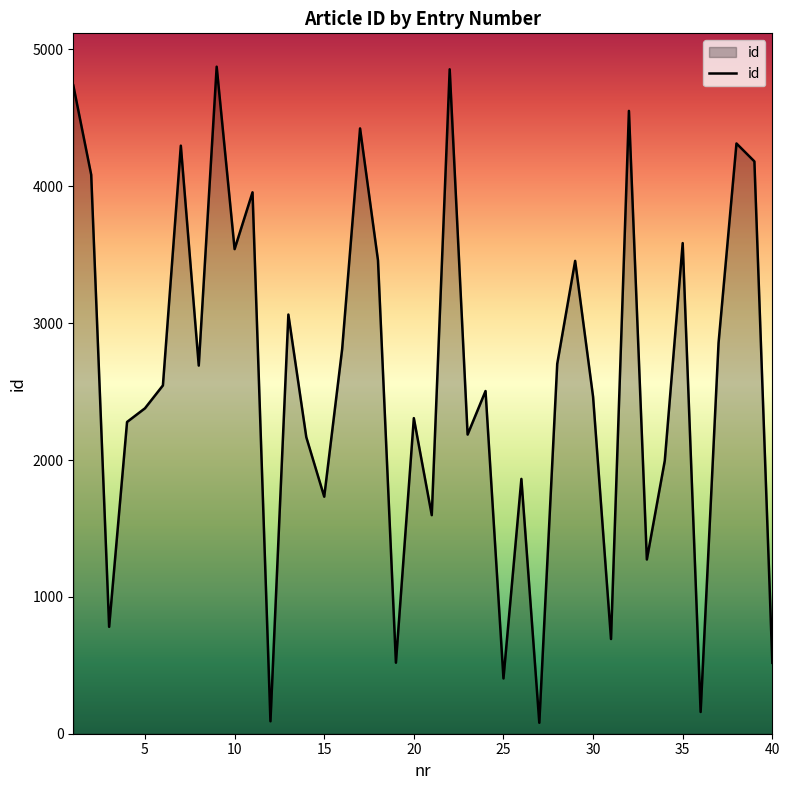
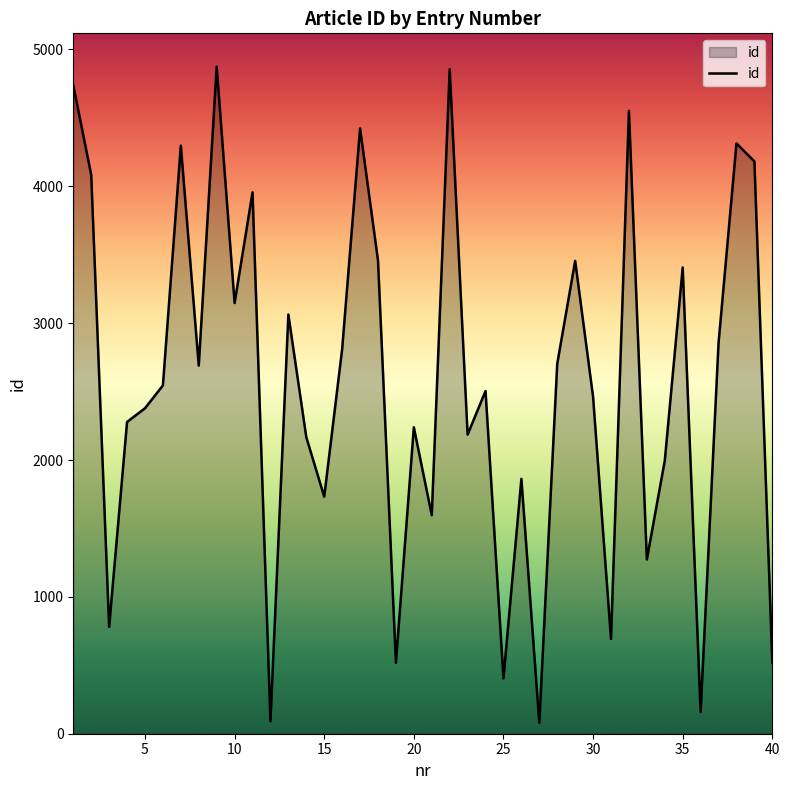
10: 3540 -> 3150
20: 2310 -> 2240
35: 3590 -> 3410
